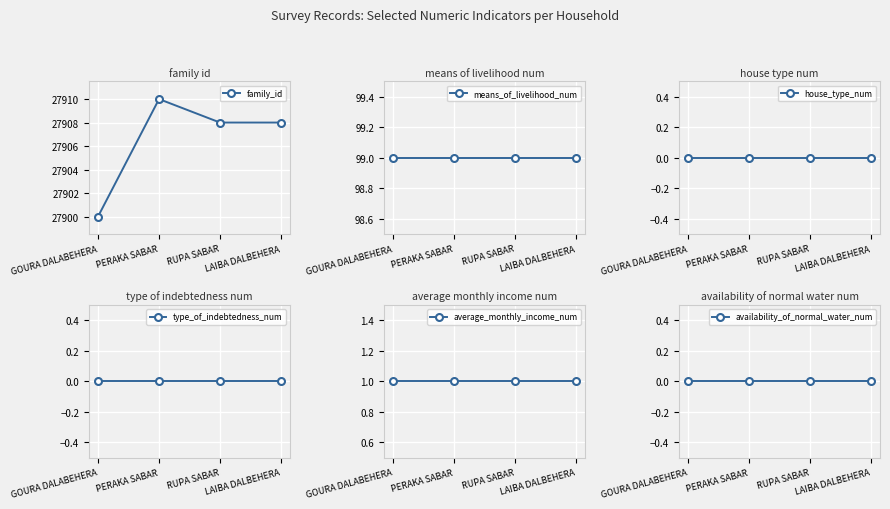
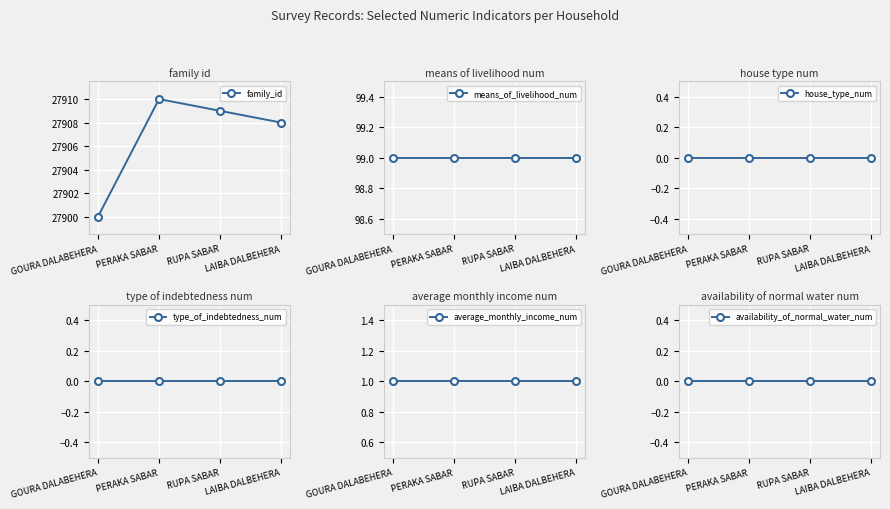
family id, RUPA SABAR: 27908 -> 27909
